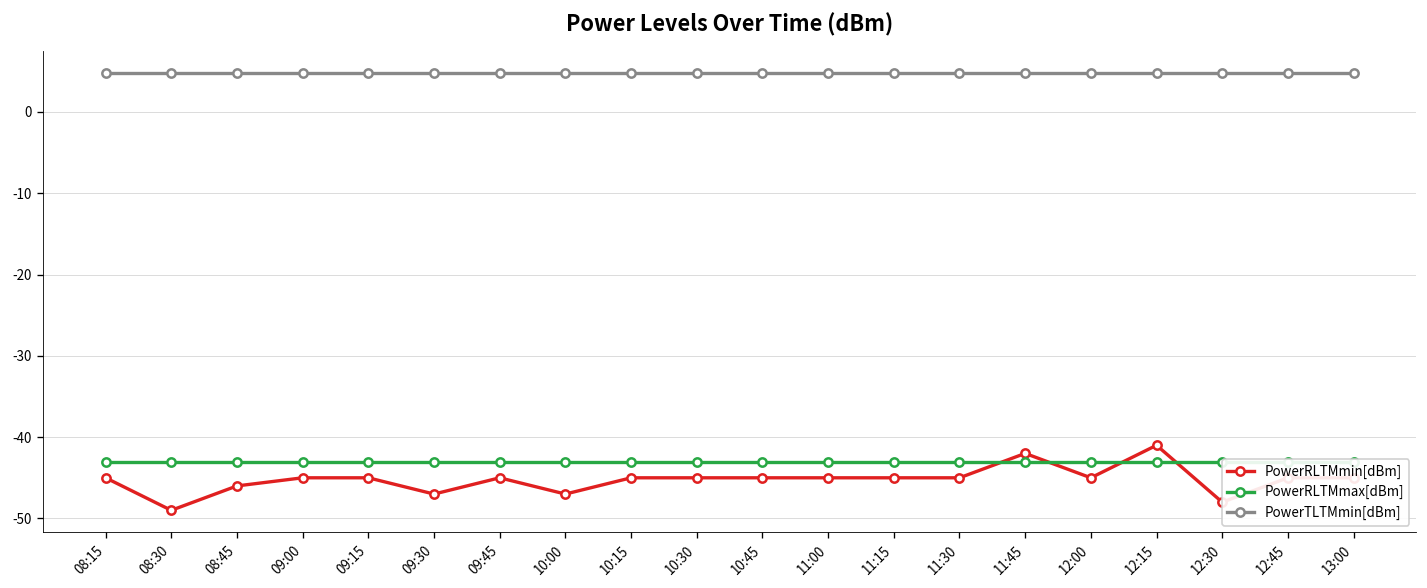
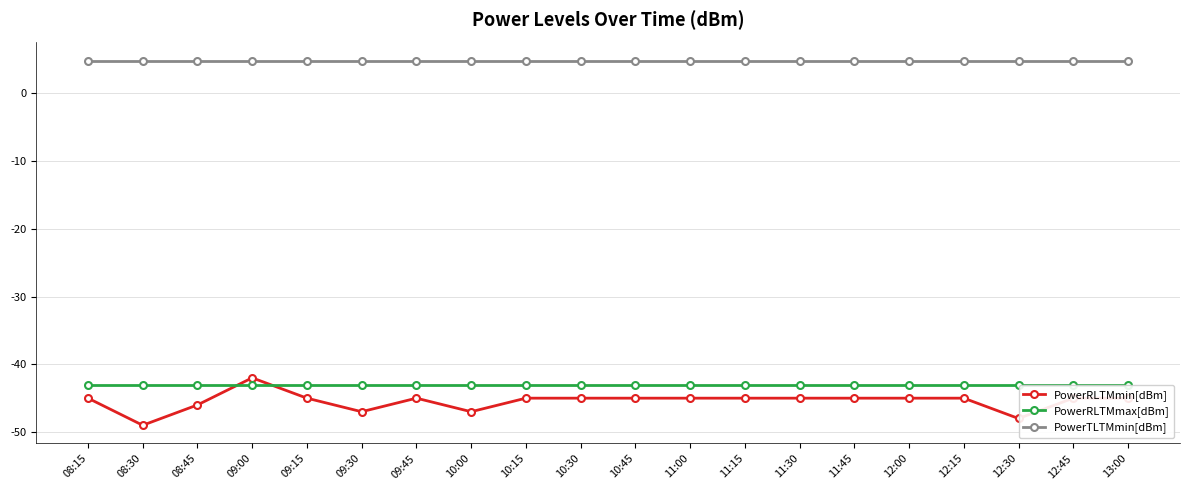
PowerRLTMmin[dBm], 09:00: -45 -> -42
PowerRLTMmin[dBm], 11:45: -42 -> -45
PowerRLTMmin[dBm], 12:15: -41 -> -45
